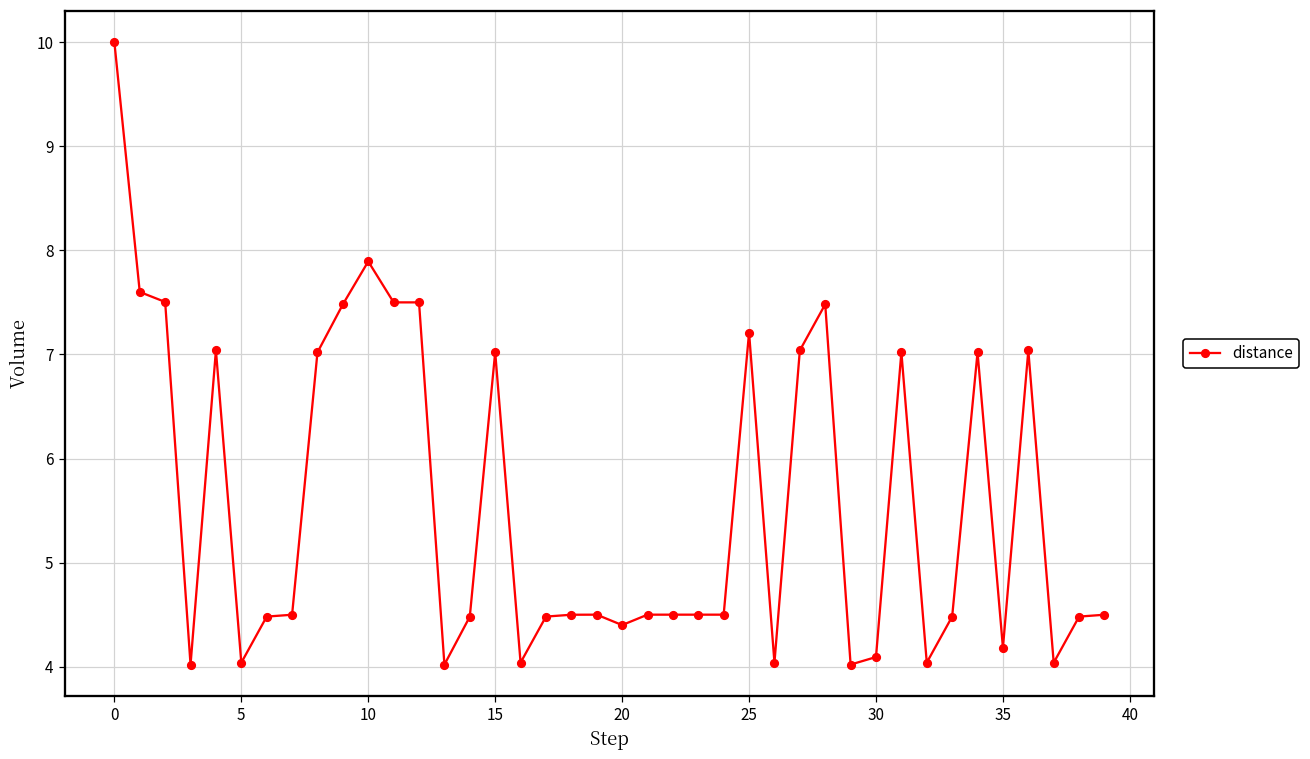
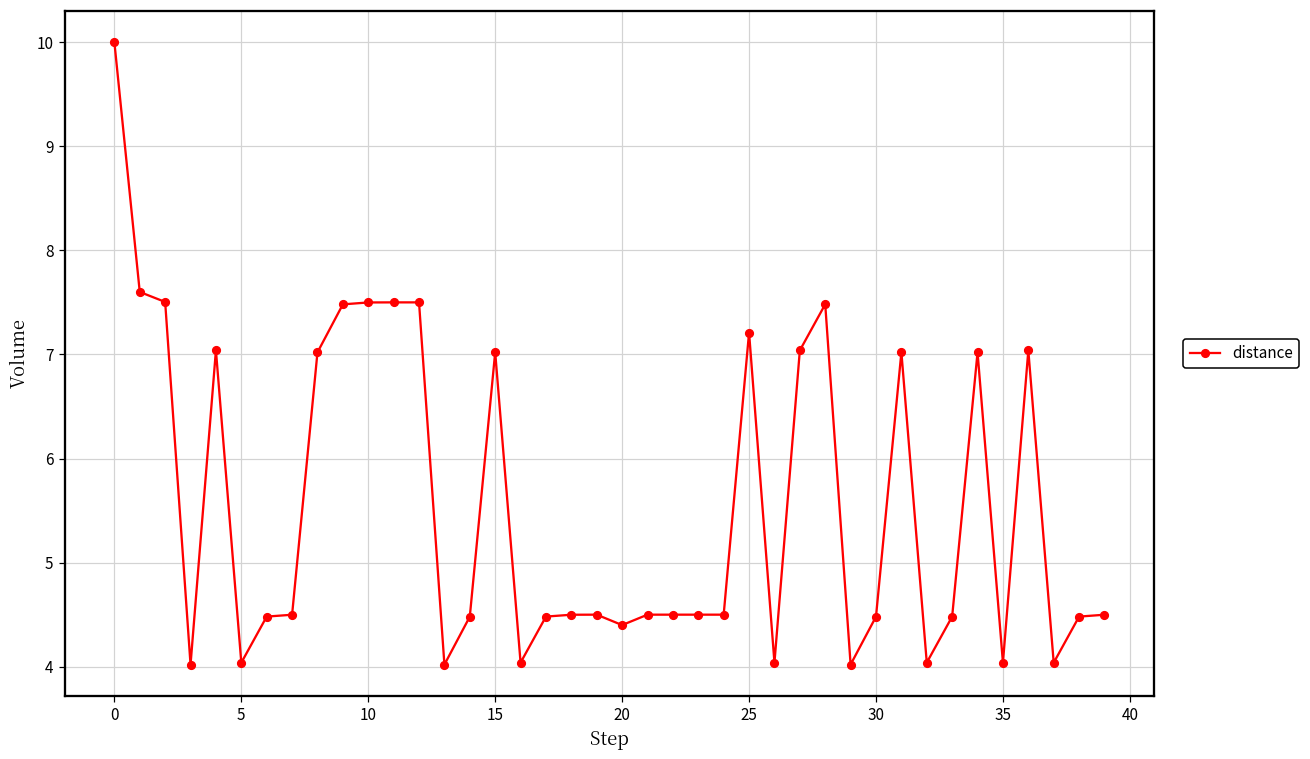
10: 7.9 -> 7.5
30: 4.1 -> 4.5
35: 4.2 -> 4.0
